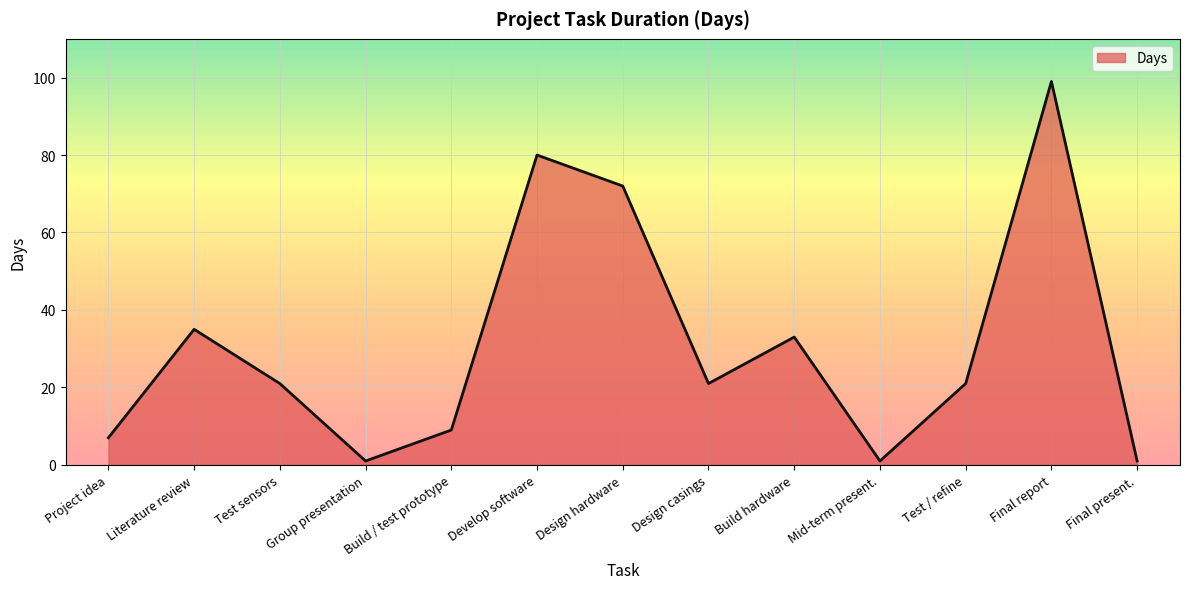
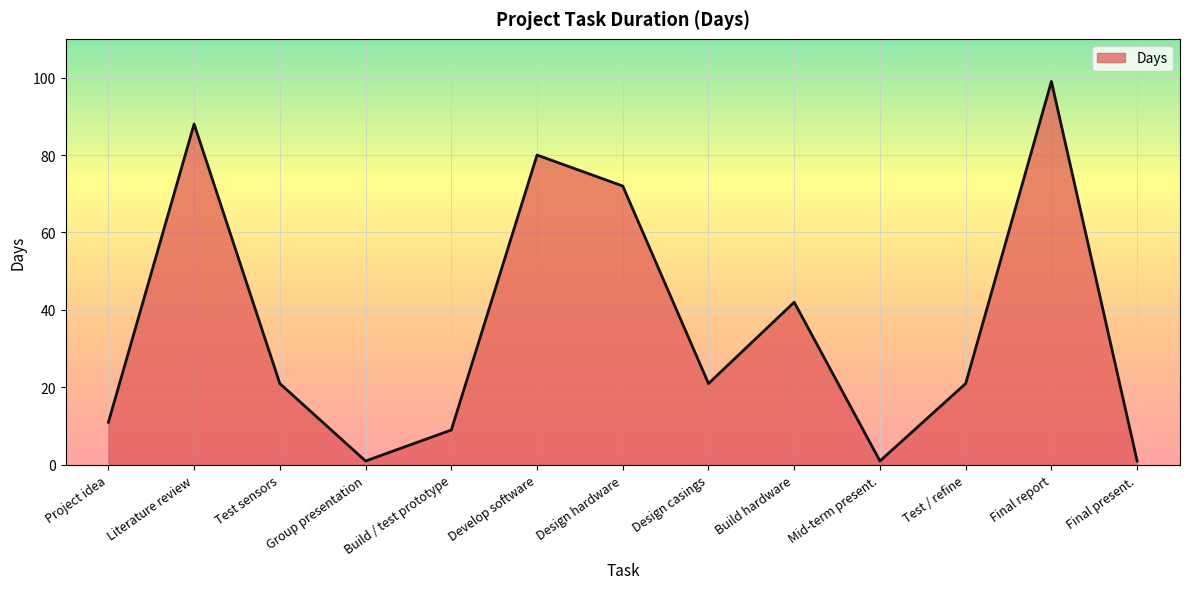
Project idea: 7 -> 11
Literature review: 35 -> 88
Build hardware: 33 -> 42
